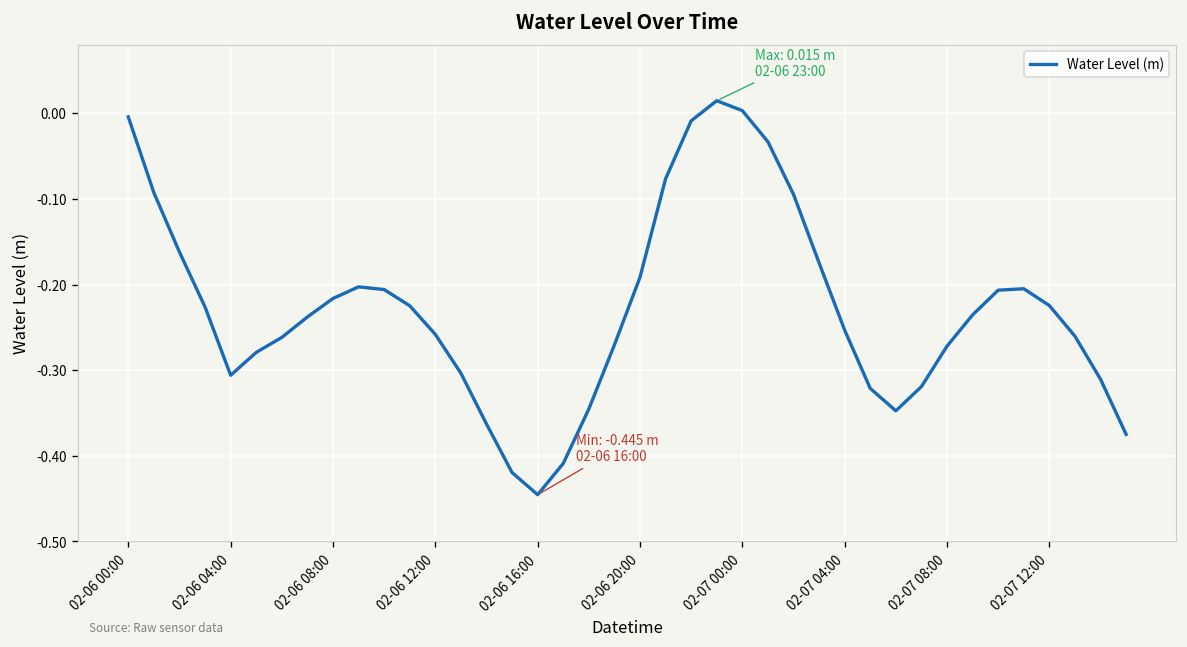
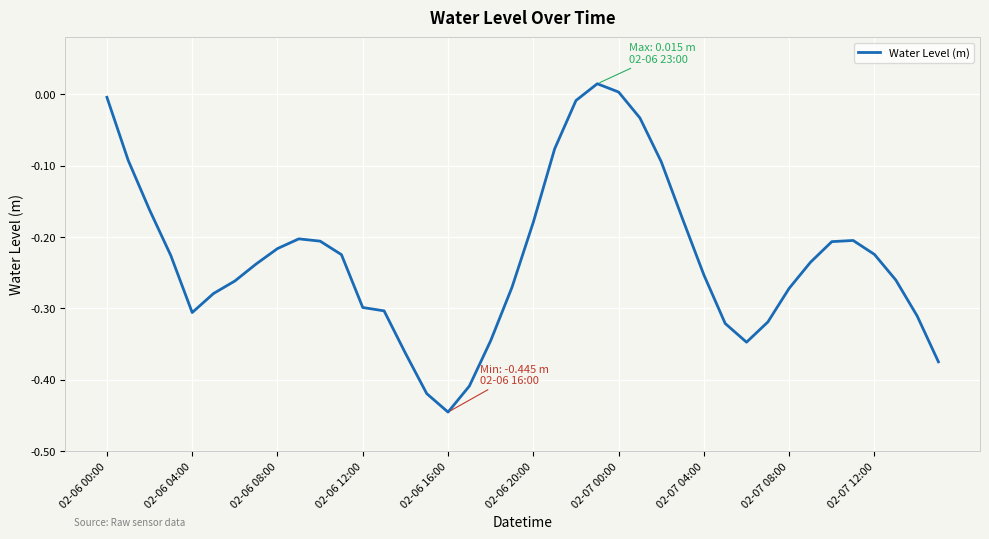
02-06 12:00: -0.26 -> -0.30
02-06 20:00: -0.19 -> -0.18
